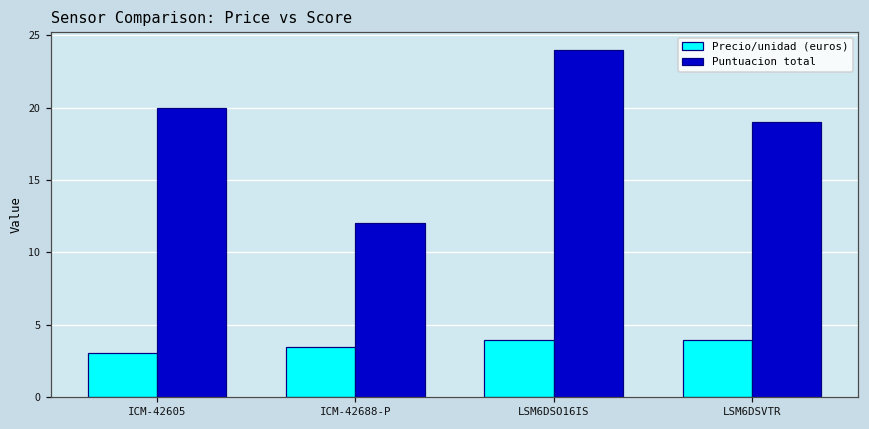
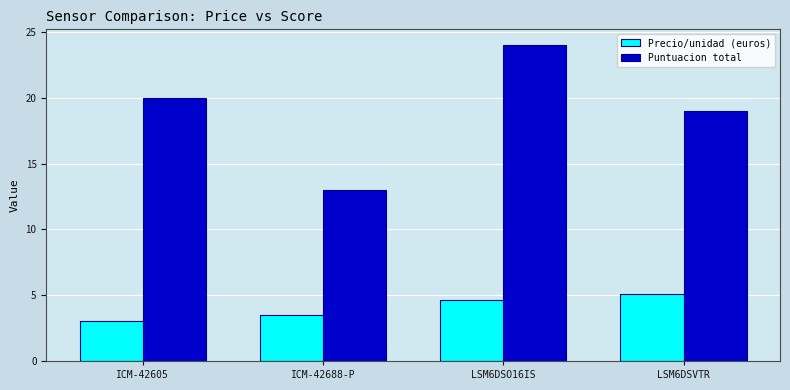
Puntuacion total, ICM-42688-P: 12 -> 13
Precio/unidad (euros), LSM6DSO16IS: 4.0 -> 4.6
Precio/unidad (euros), LSM6DSVTR: 4.0 -> 5.1
